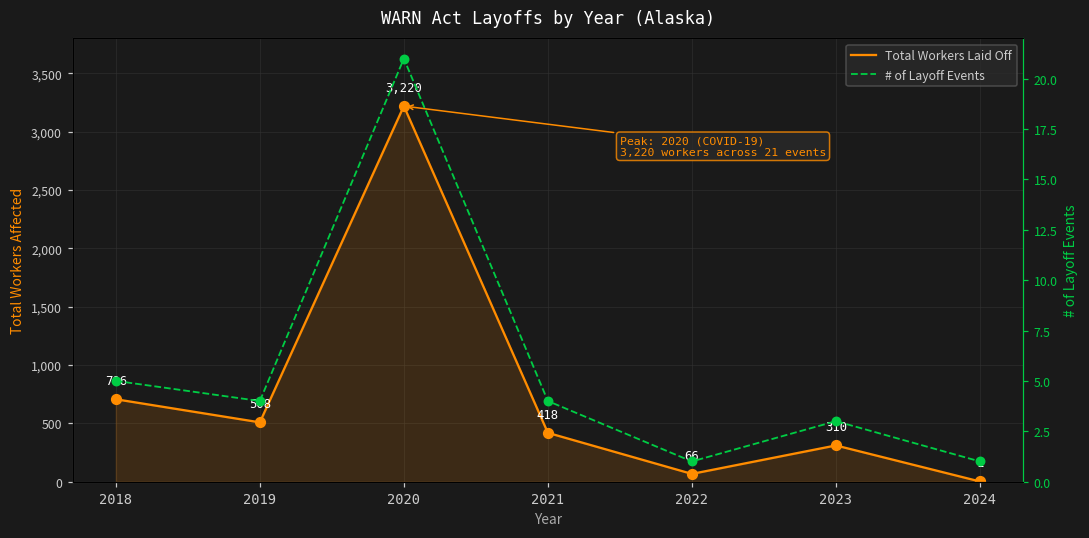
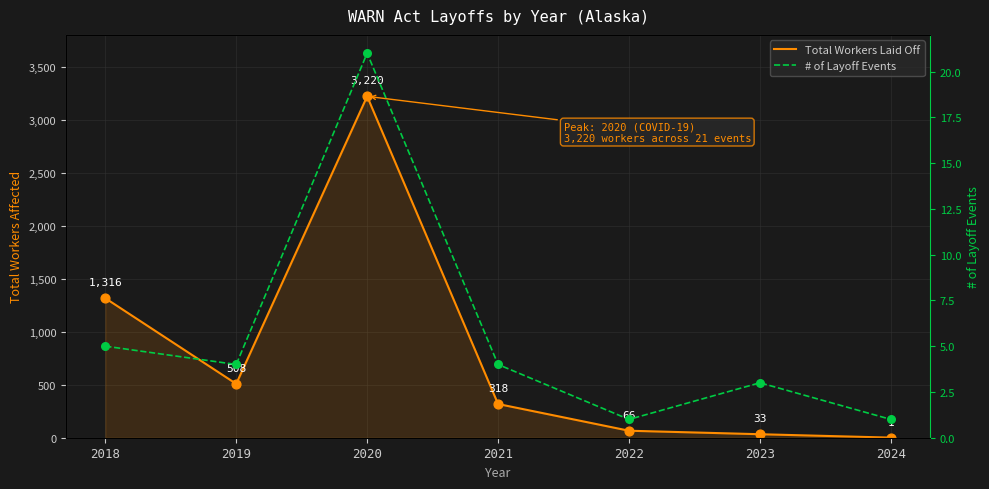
Total Workers Laid Off, 2018: 706 -> 1,316
Total Workers Laid Off, 2021: 418 -> 318
Total Workers Laid Off, 2023: 310 -> 33
